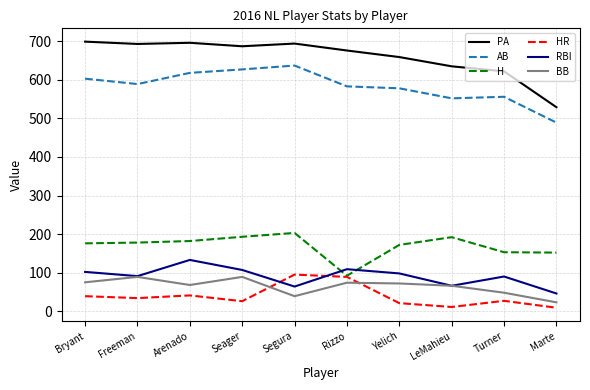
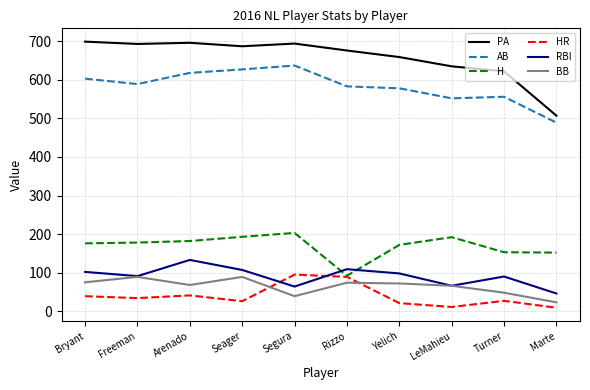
PA, Marte: 530 -> 510
